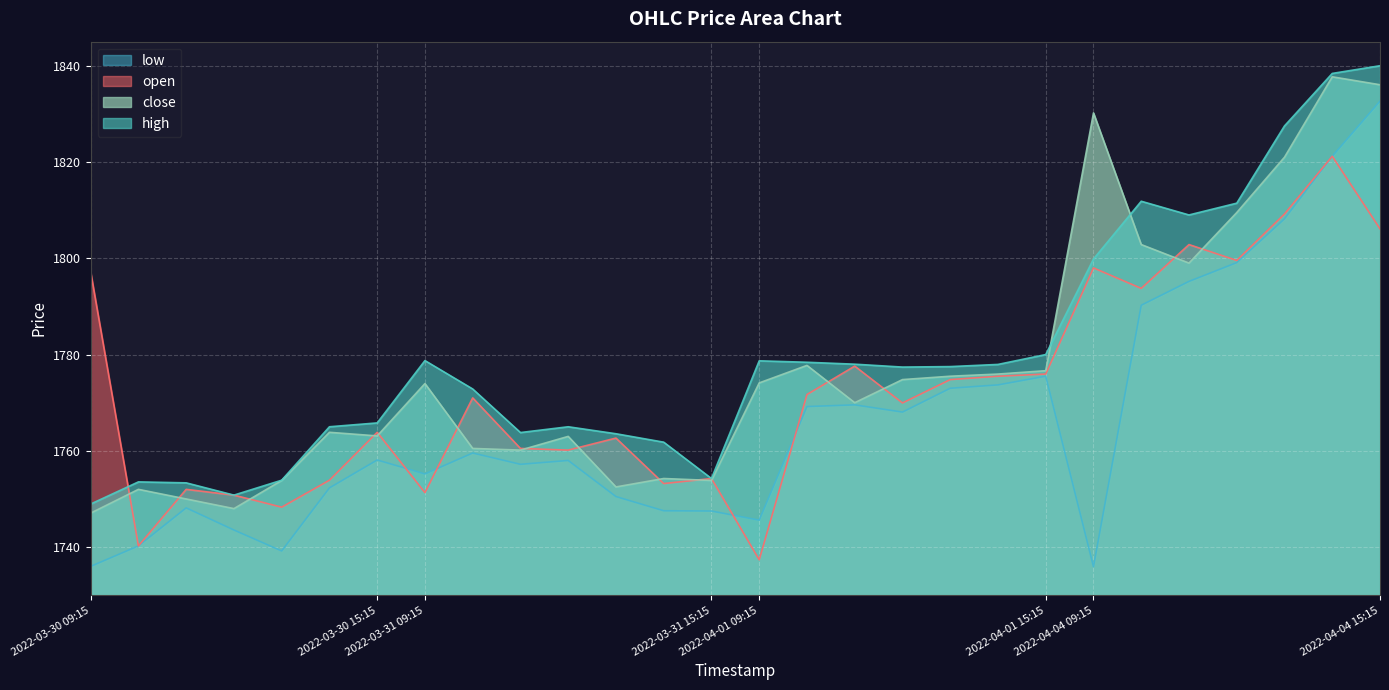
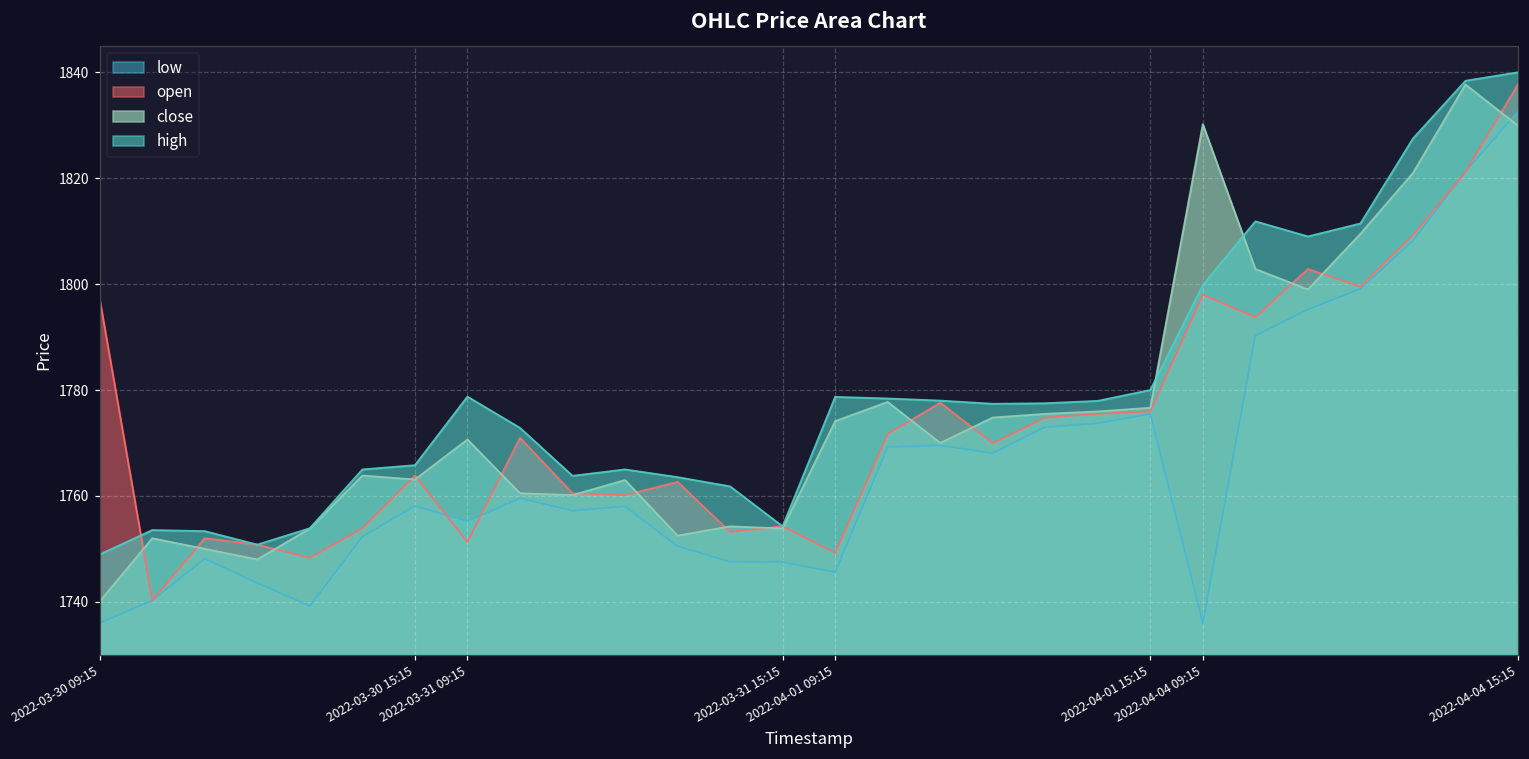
close, 2022-03-30 09:15: 1747 -> 1740
close, 2022-03-31 09:15: 1774 -> 1771
open, 2022-04-01 09:15: 1737 -> 1749
open, 2022-04-04 15:15: 1806 -> 1838
close, 2022-04-04 15:15: 1836 -> 1830
